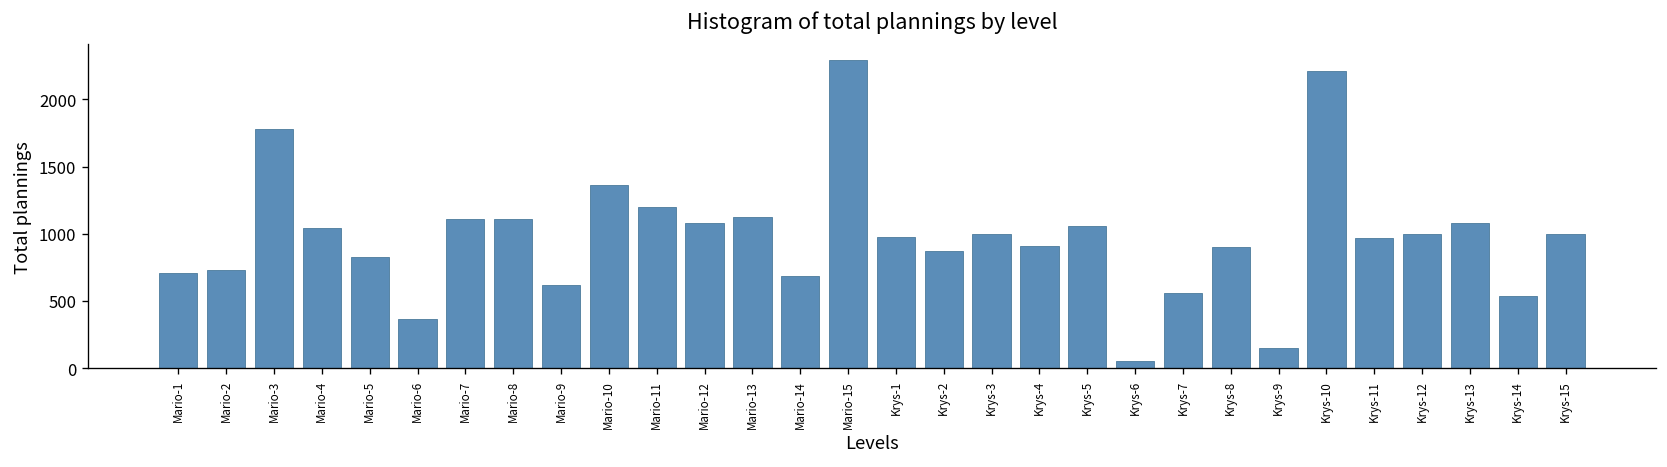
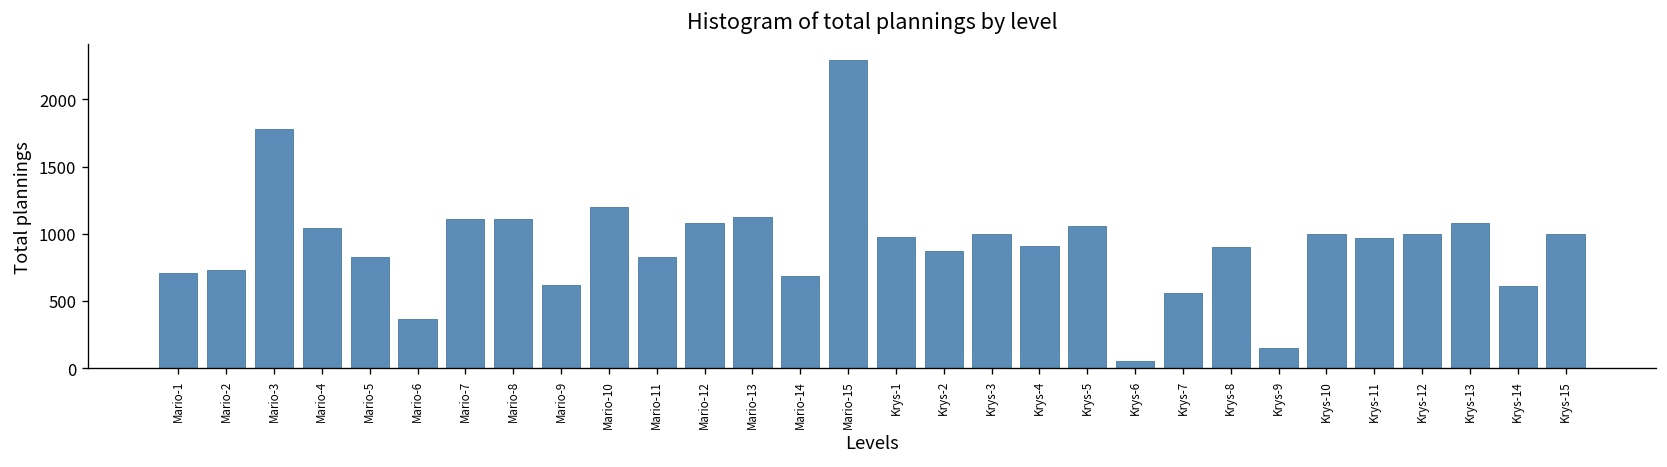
Mario-10: 1370 -> 1200
Mario-11: 1200 -> 820
Krys-10: 2210 -> 1000
Krys-14: 530 -> 610
